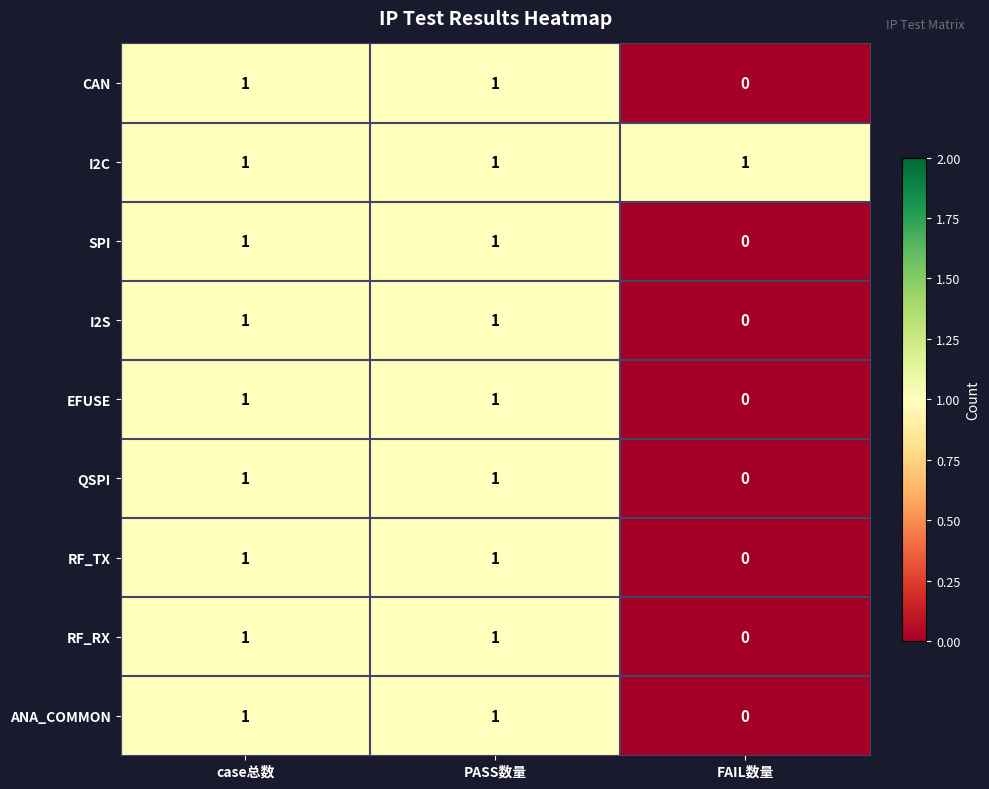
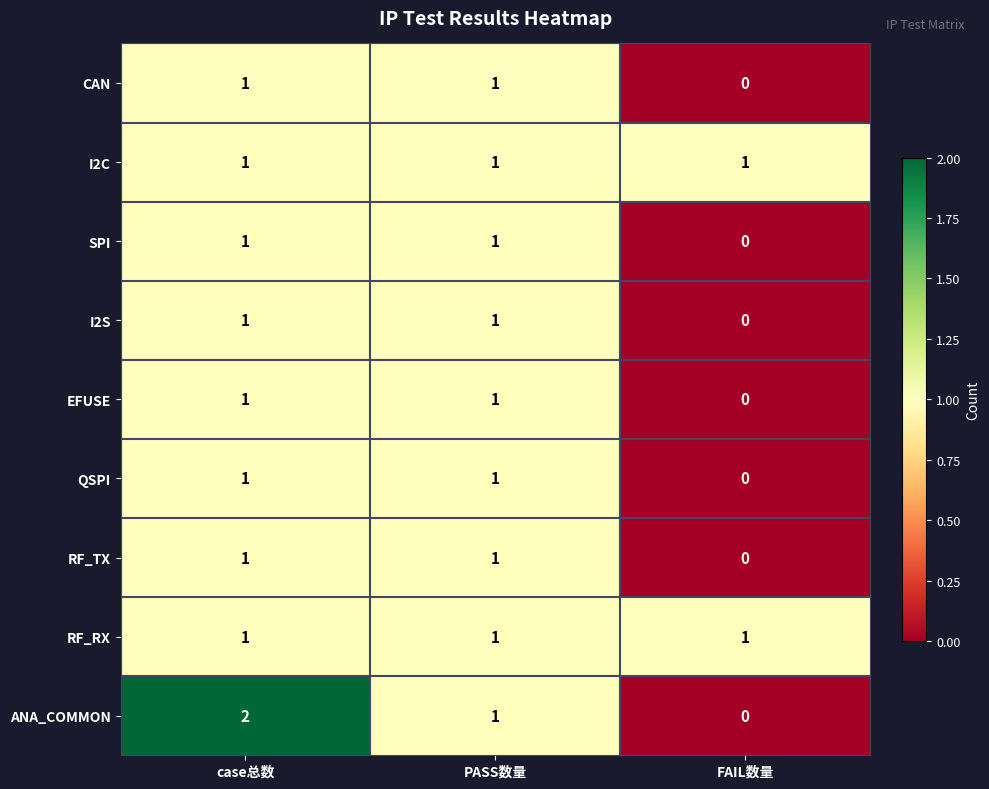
RF_RX, FAIL数量: 0 -> 1
ANA_COMMON, case总数: 1 -> 2
